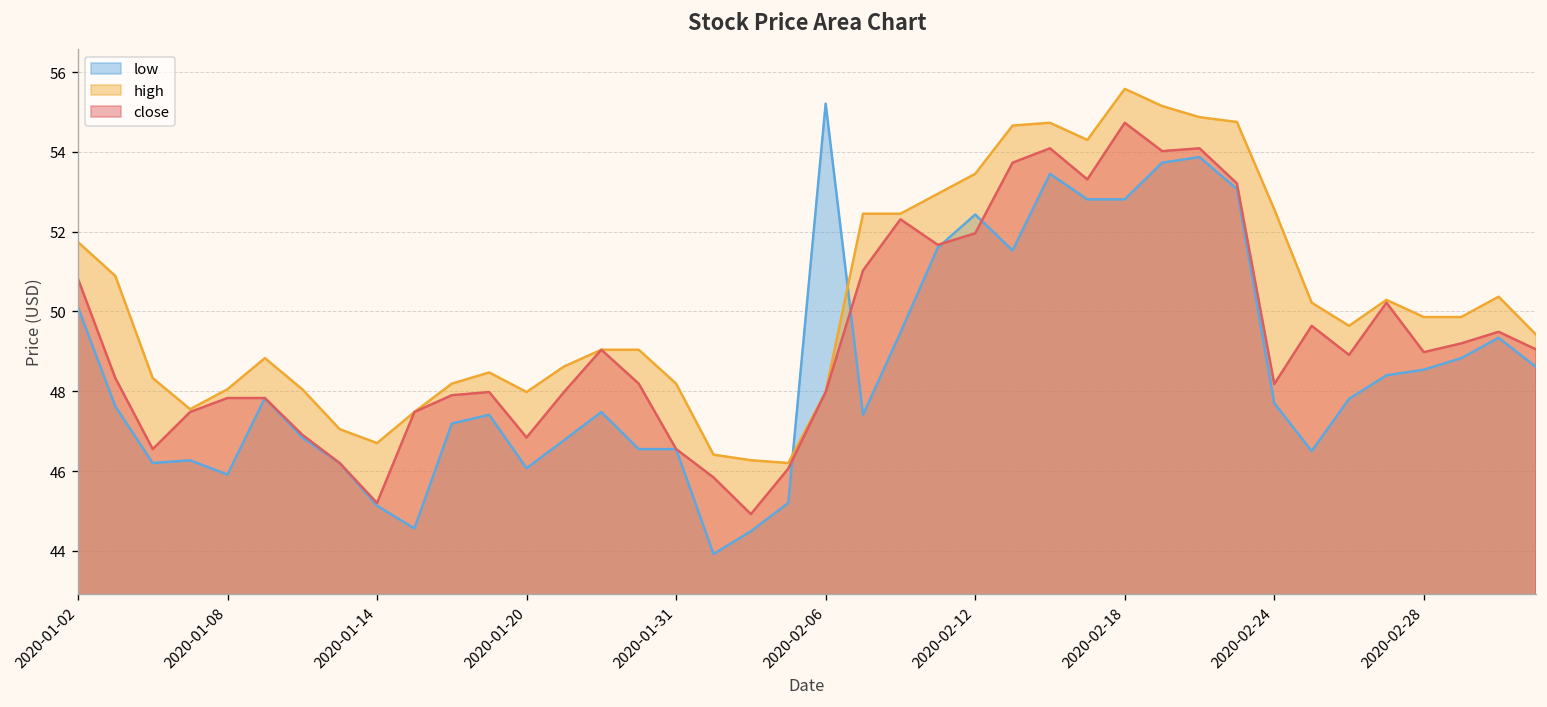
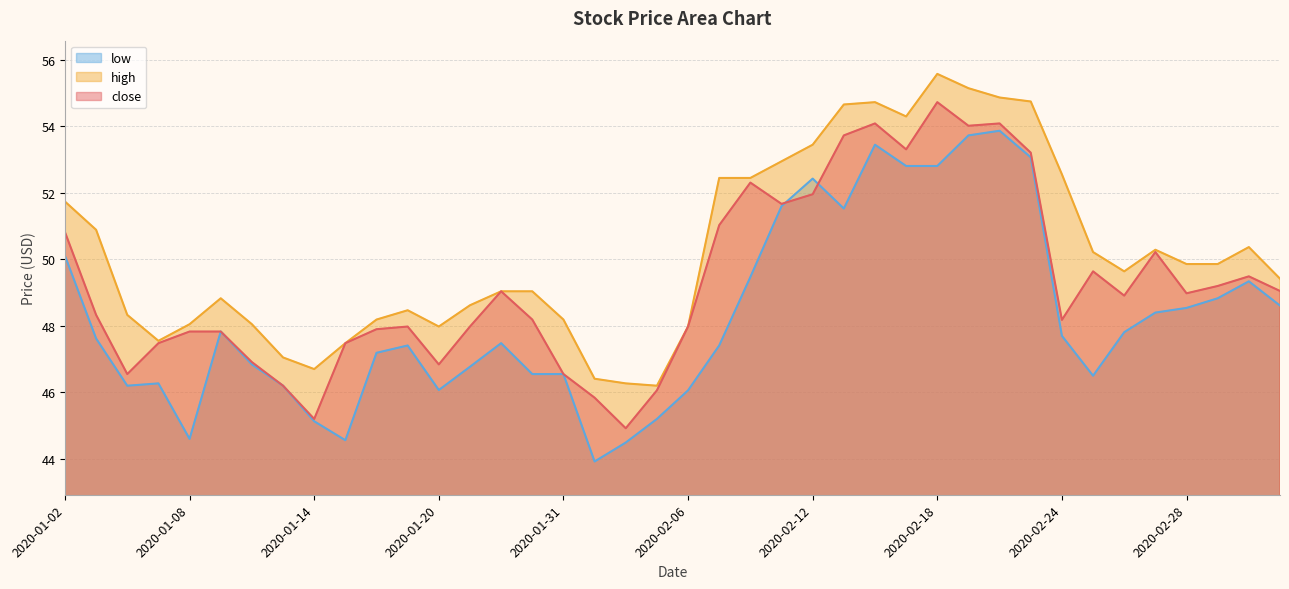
low, 2020-01-08: 45.9 -> 44.6
low, 2020-02-06: 55.2 -> 46.1
